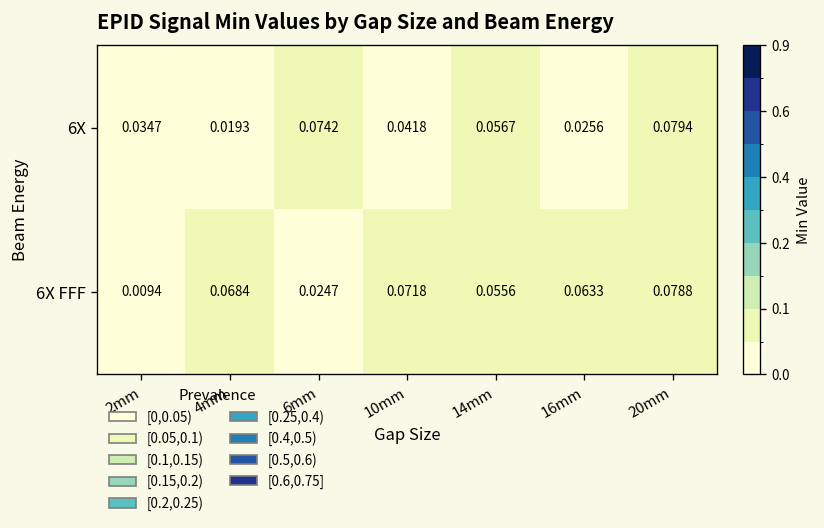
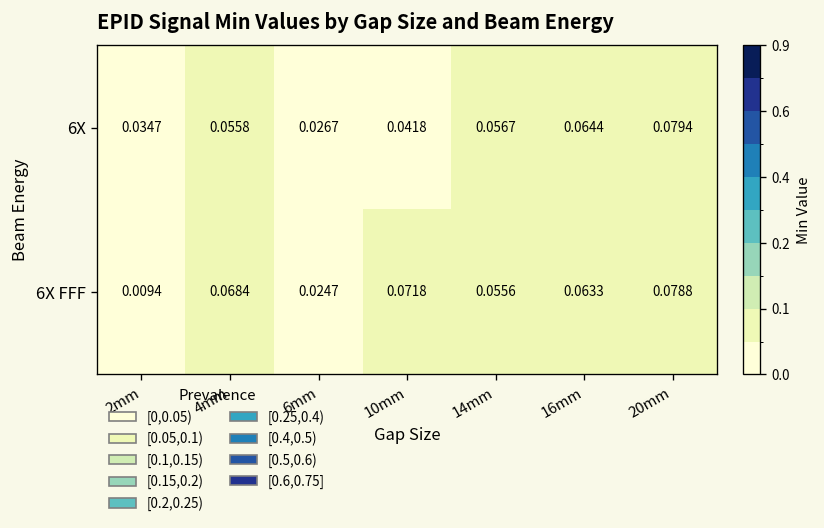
6X, 4mm: 0.0193 -> 0.0558
6X, 6mm: 0.0742 -> 0.0267
6X, 16mm: 0.0256 -> 0.0644
